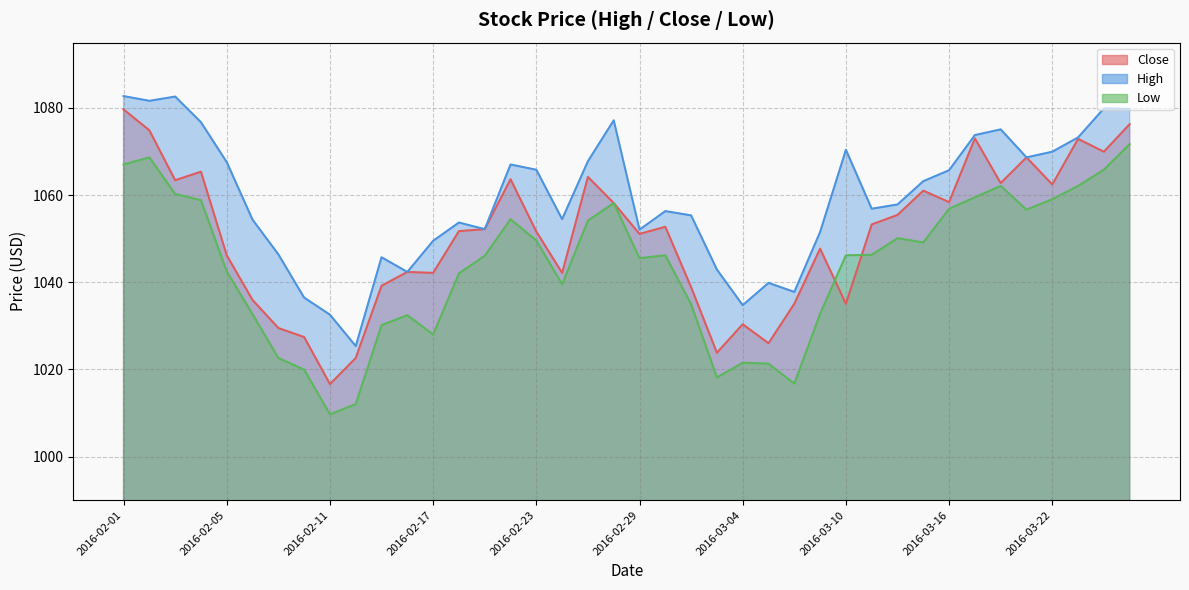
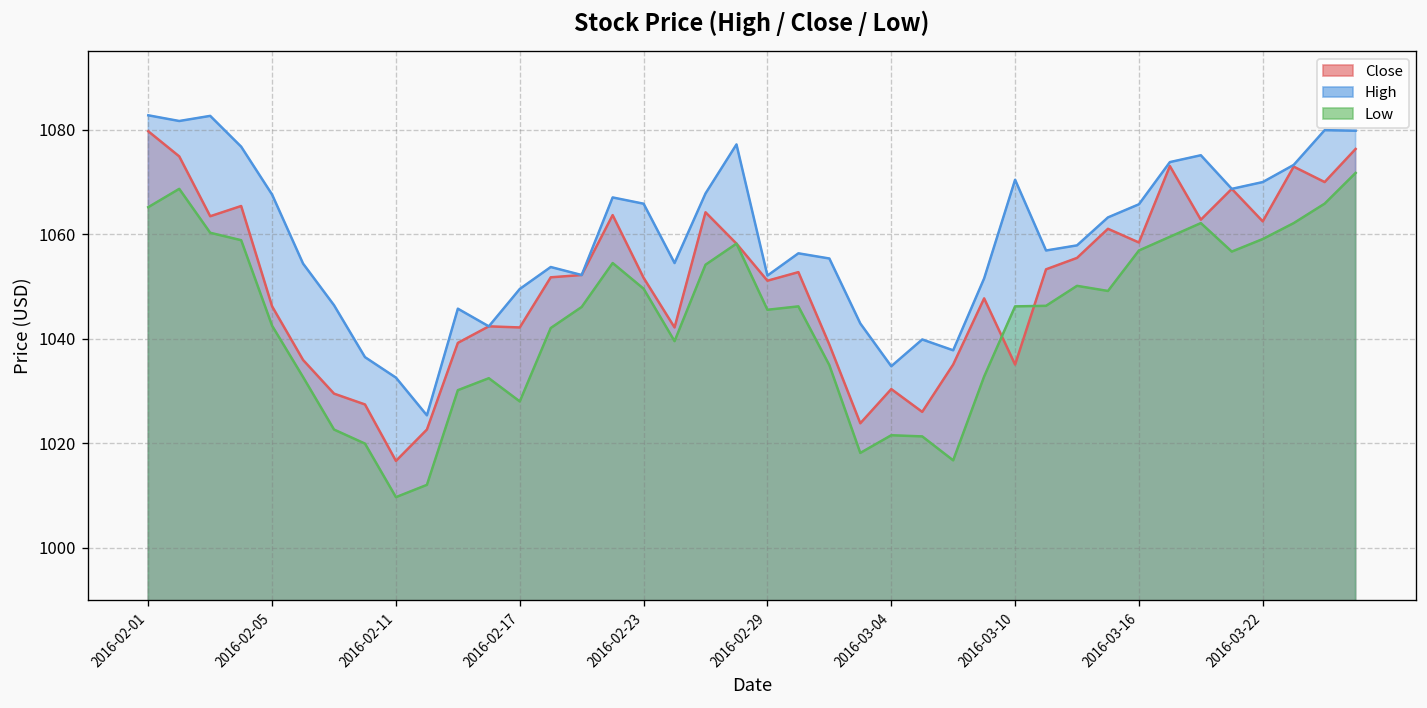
Low, 2016-02-01: 1067 -> 1065
